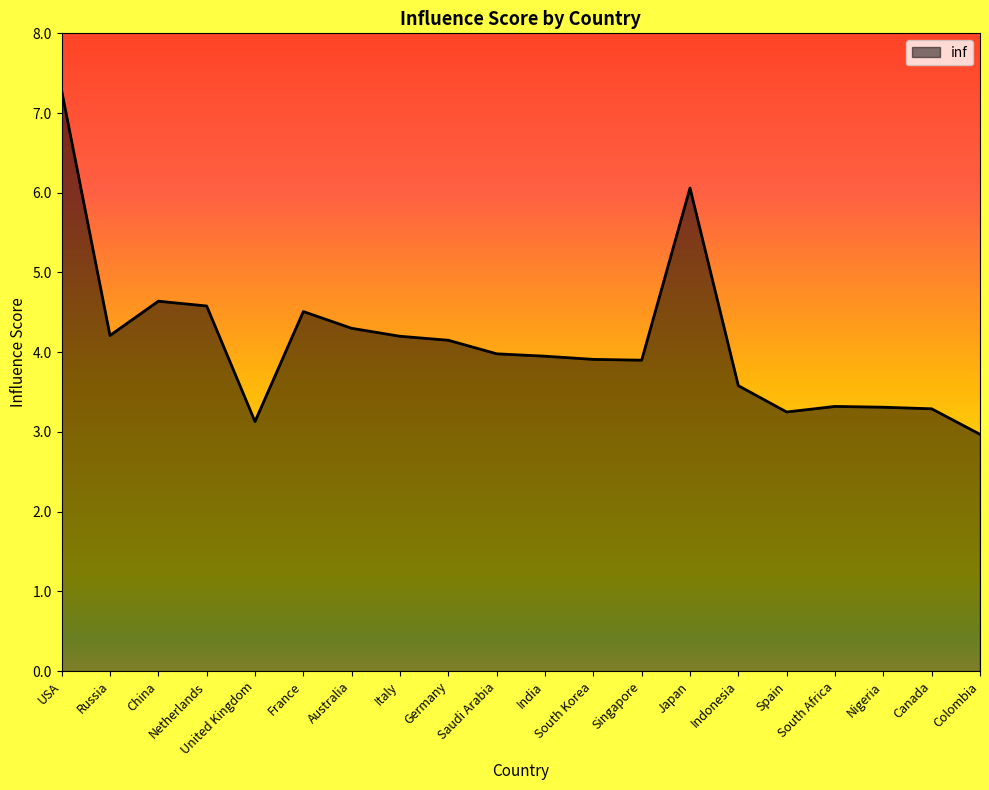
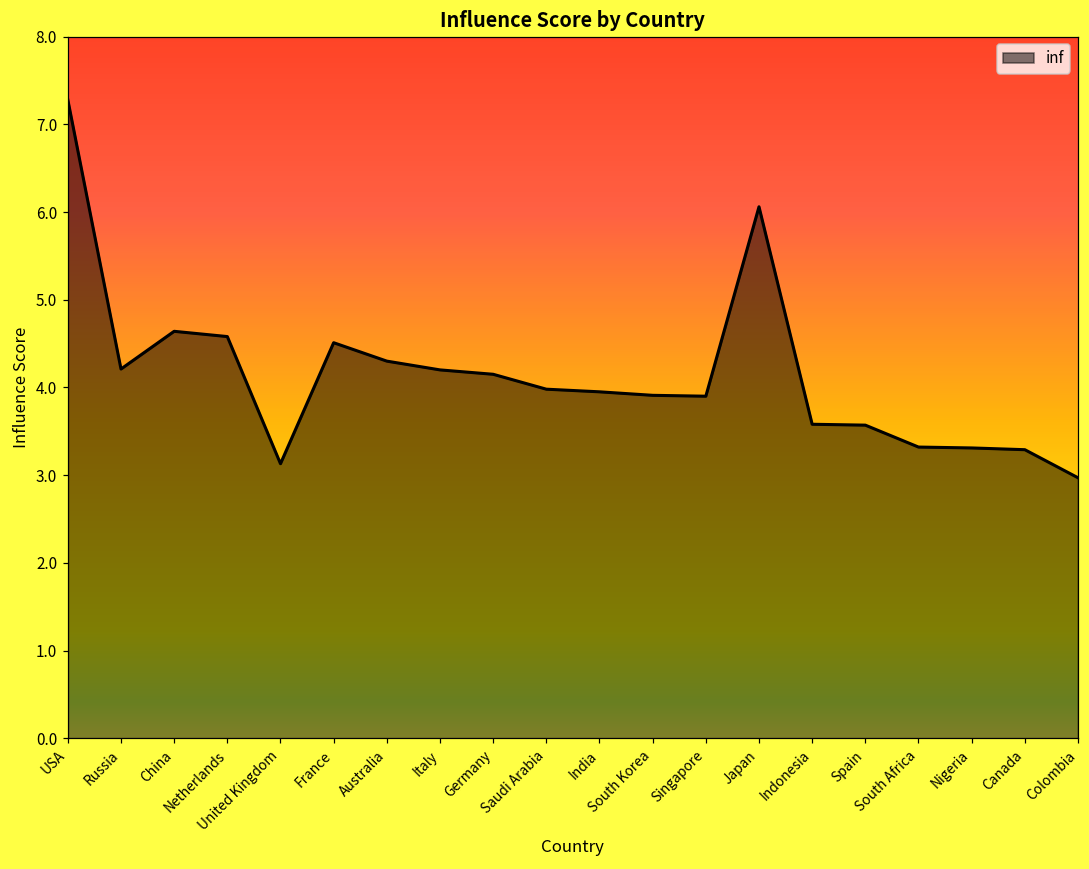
Spain: 3.3 -> 3.6
